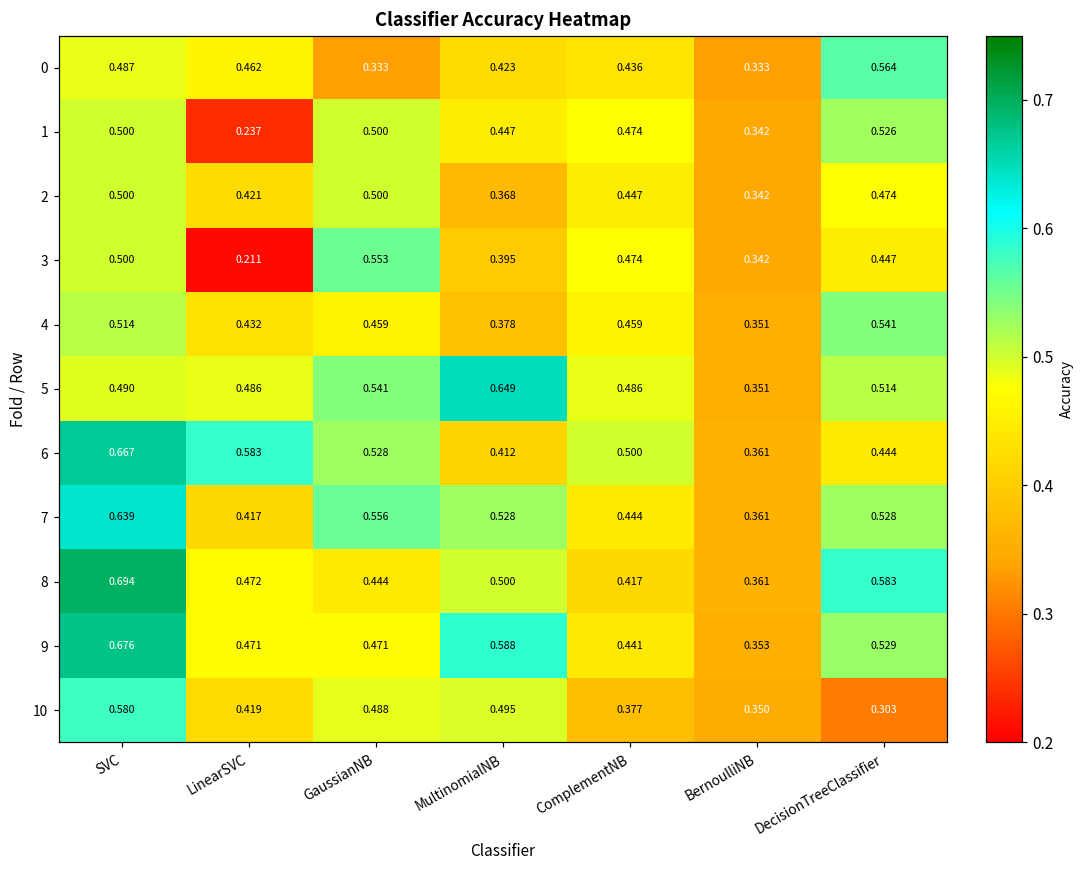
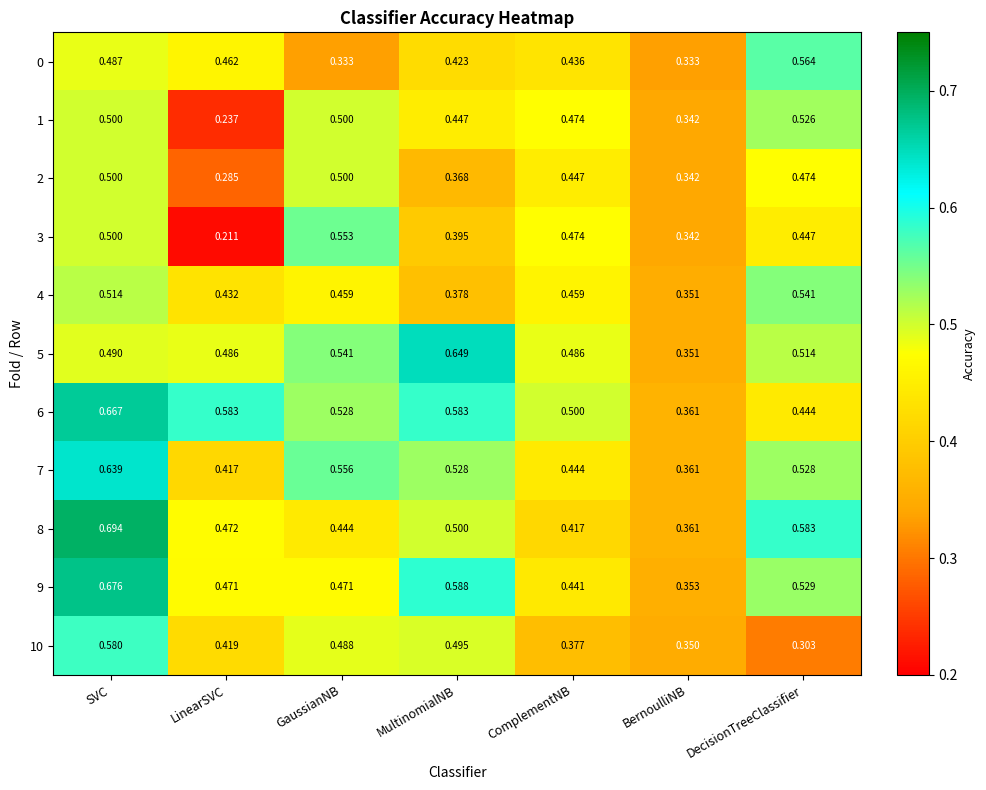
2, LinearSVC: 0.421 -> 0.285
6, MultinomialNB: 0.412 -> 0.583
